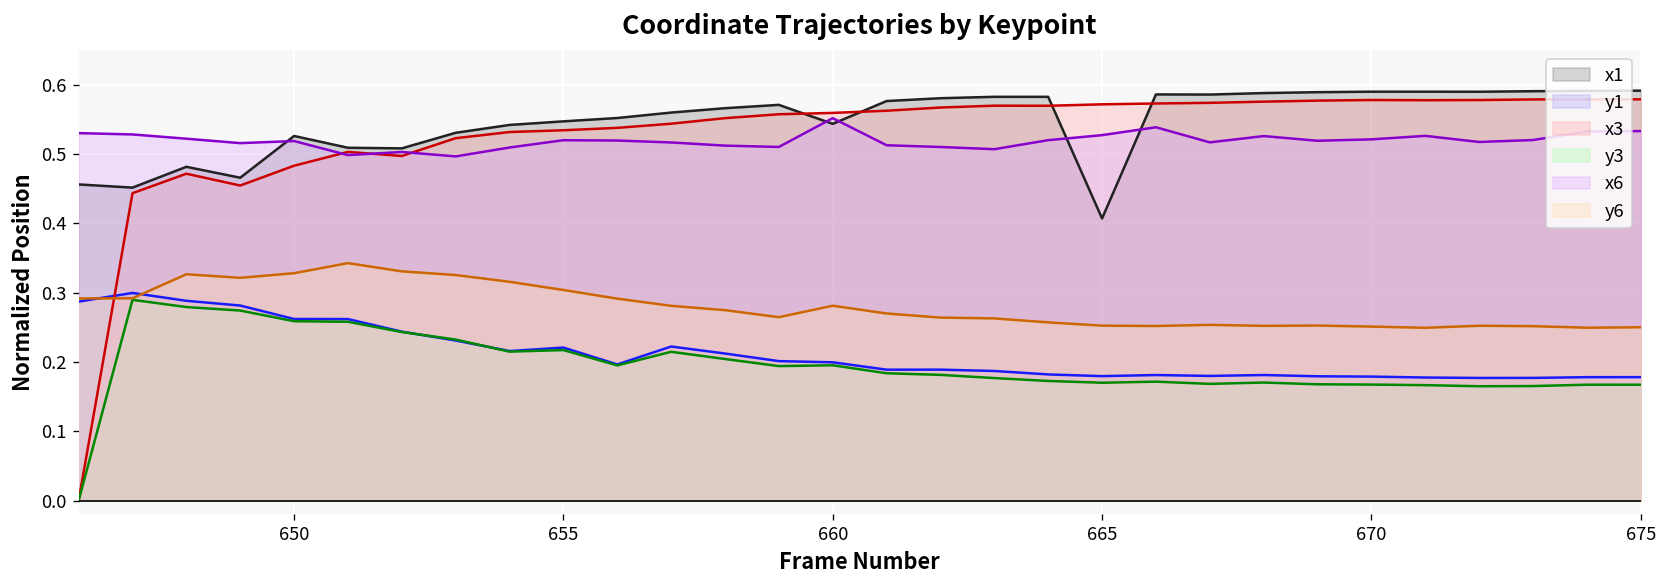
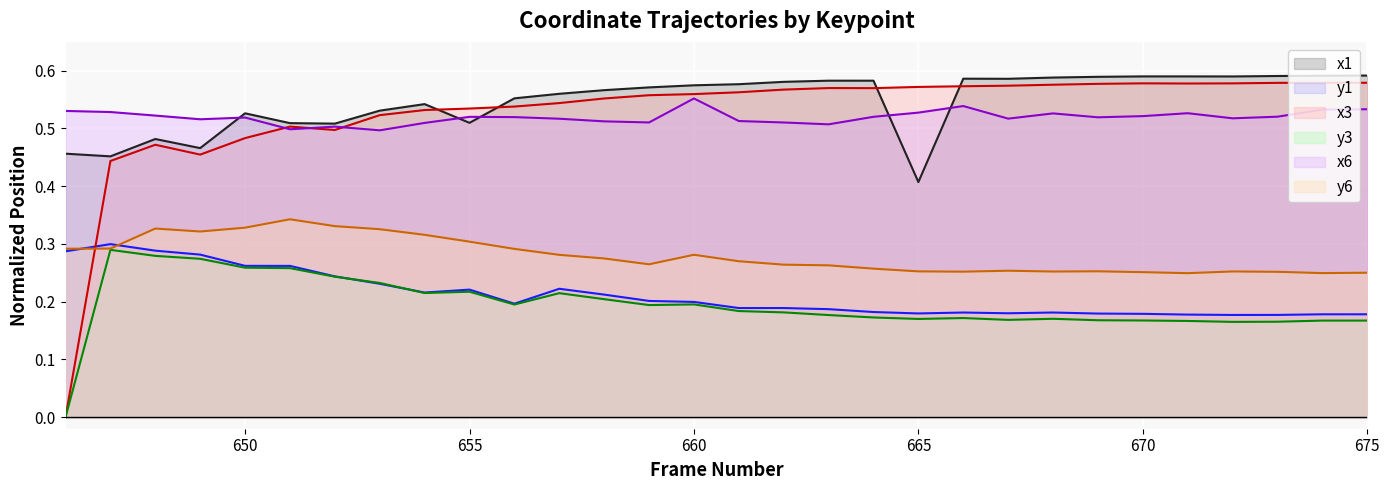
x1, 655: 0.55 -> 0.51
x1, 660: 0.54 -> 0.57
